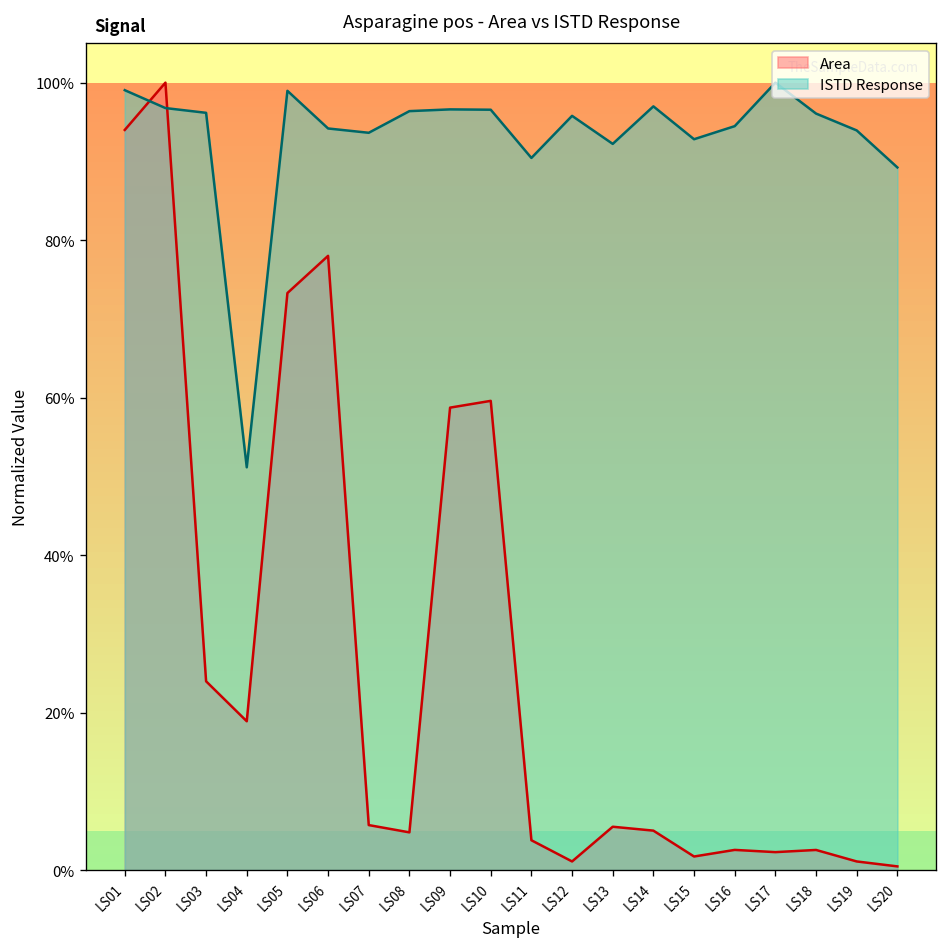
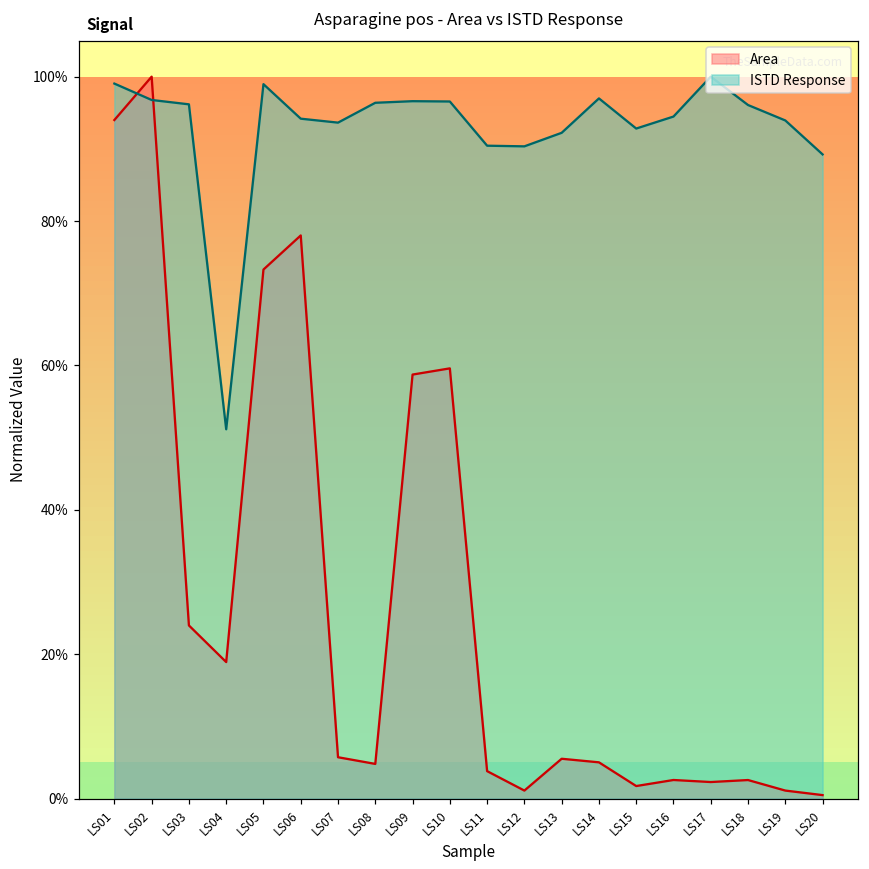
ISTD Response, LS12: 96% -> 90%
